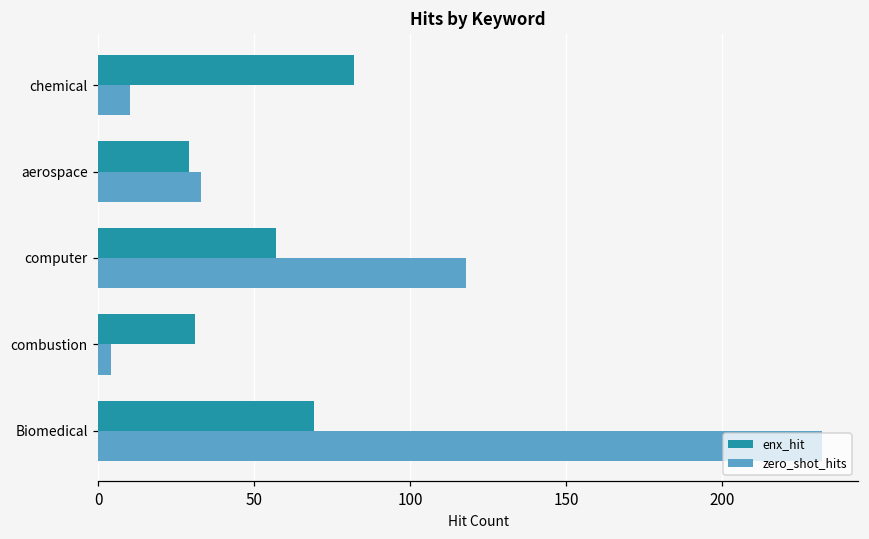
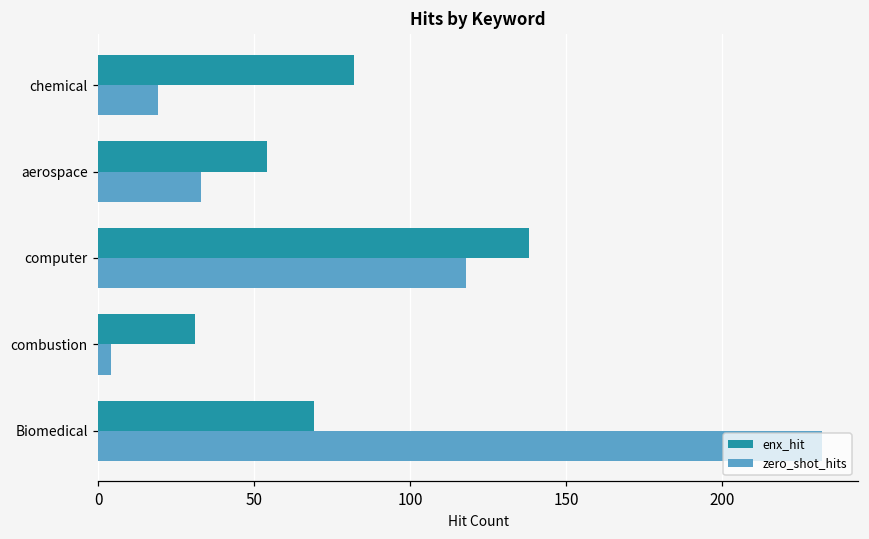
zero_shot_hits, chemical: 10 -> 19
enx_hit, aerospace: 29 -> 54
enx_hit, computer: 57 -> 138
